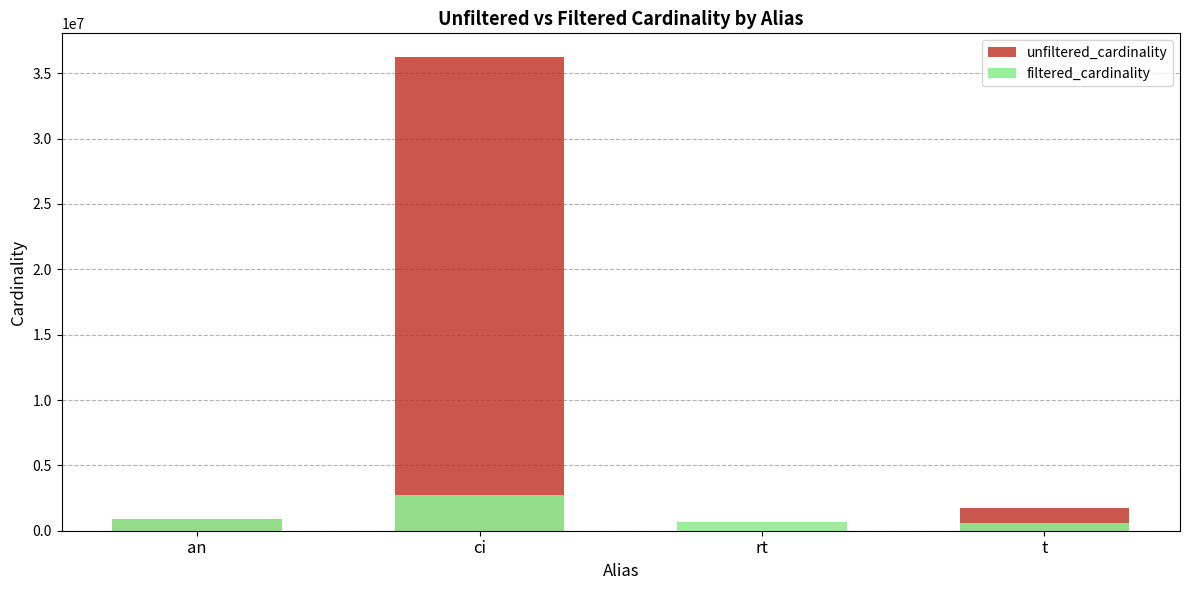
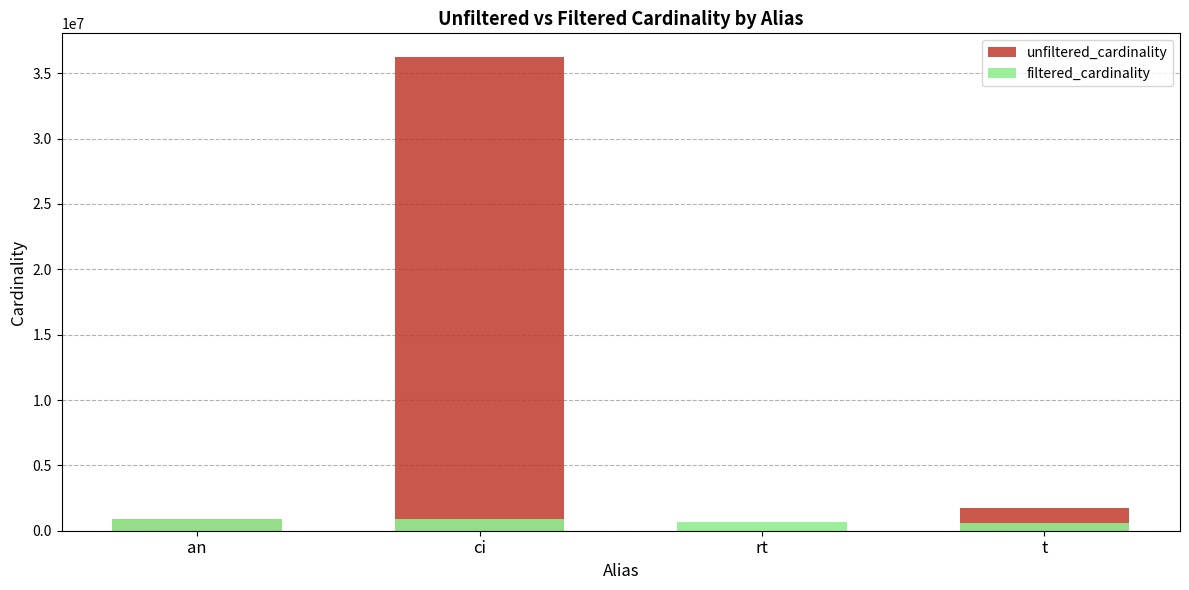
filtered_cardinality, ci: 2800000 -> 900000
